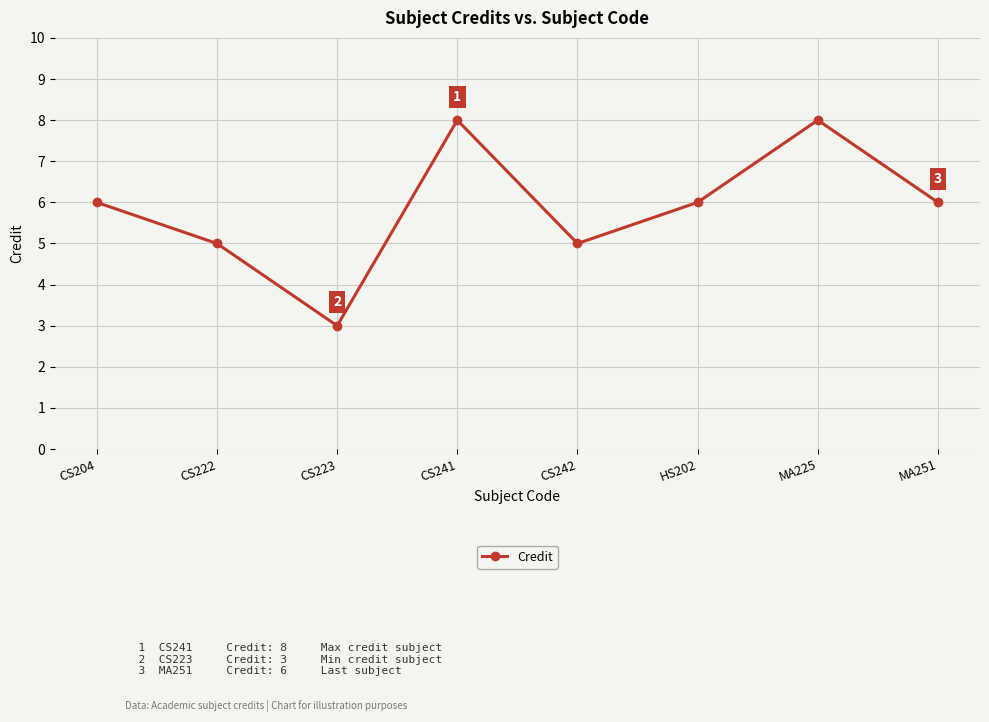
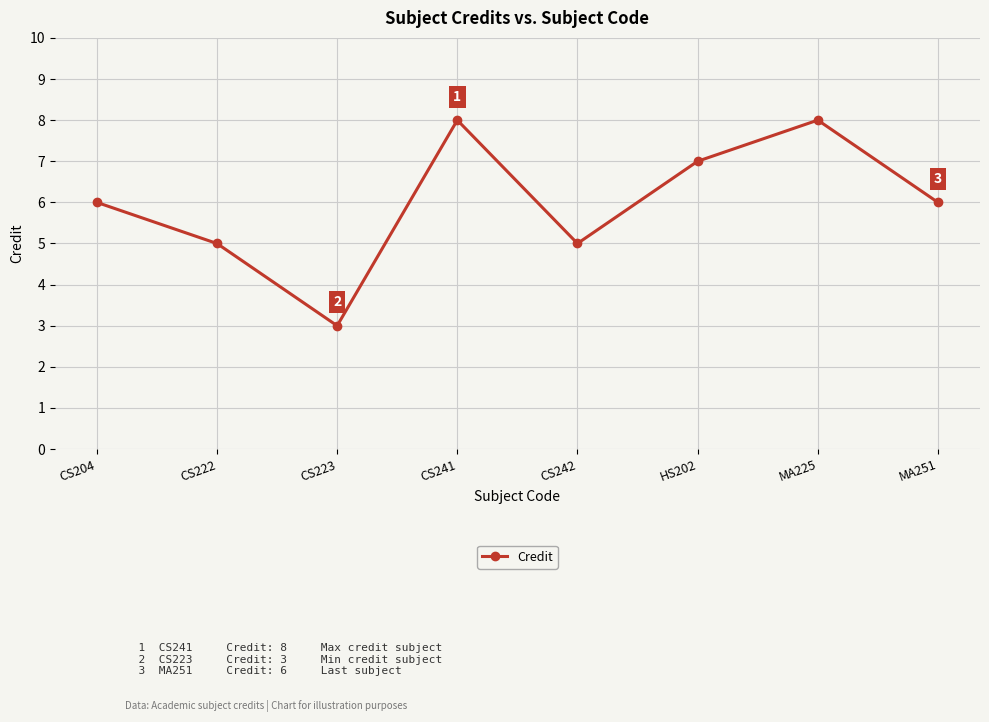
HS202: 6 -> 7
